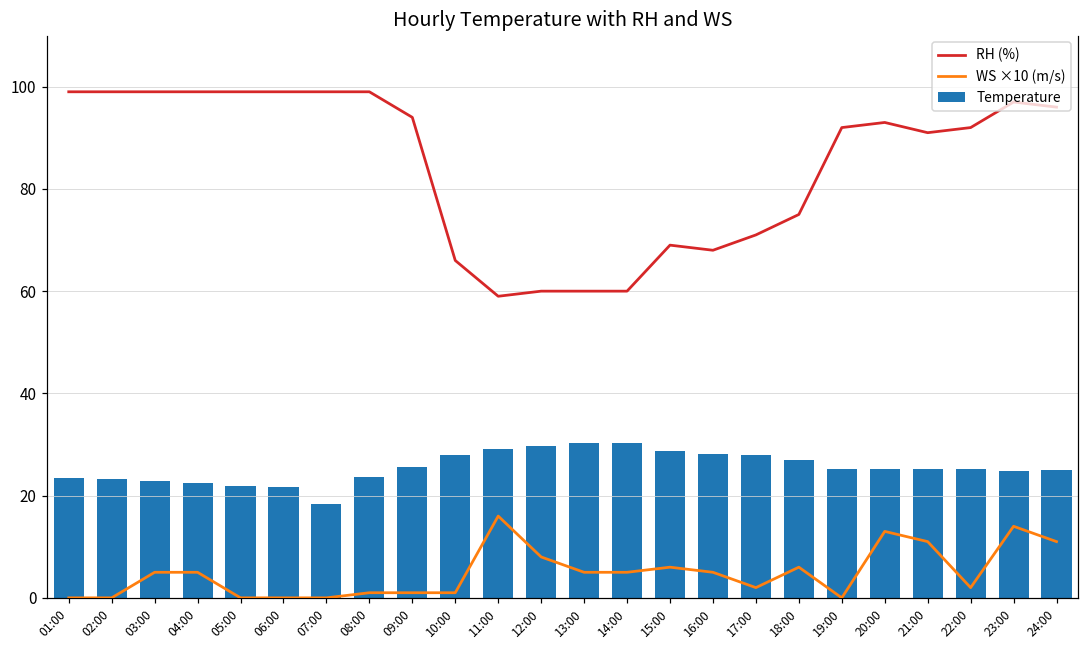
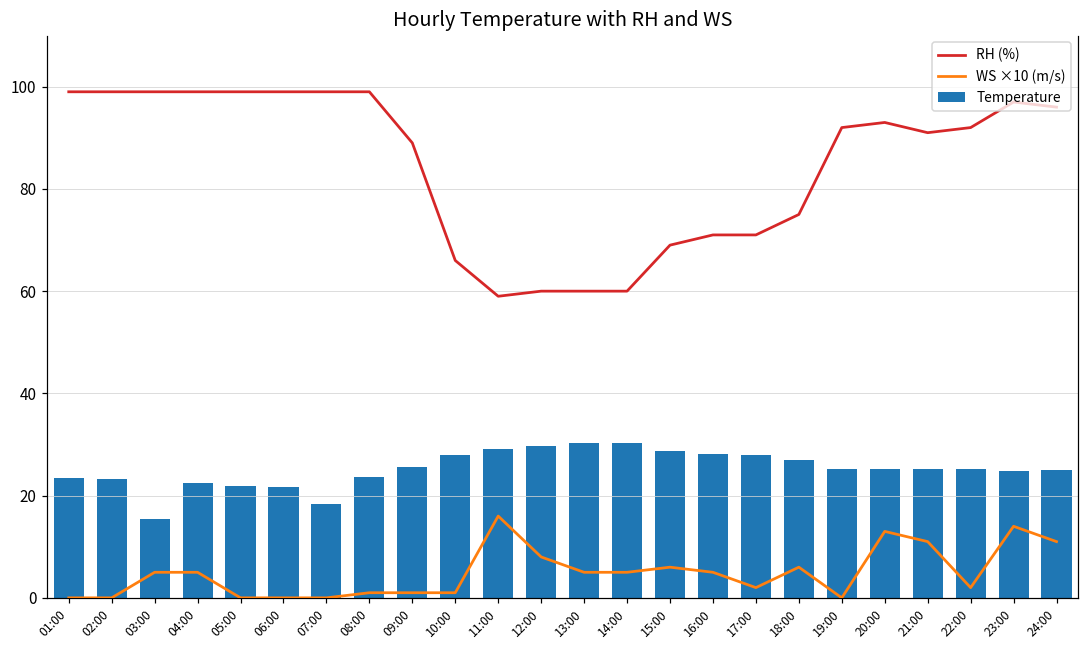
Temperature, 03:00: 23 -> 16
RH (%), 09:00: 94 -> 89
RH (%), 16:00: 68 -> 71
